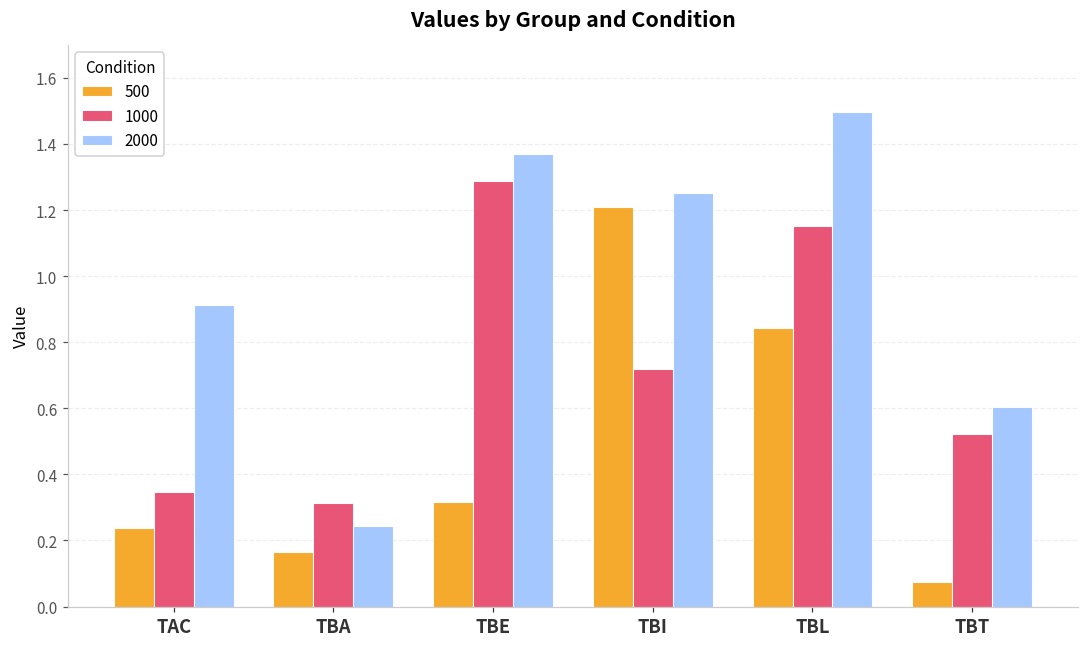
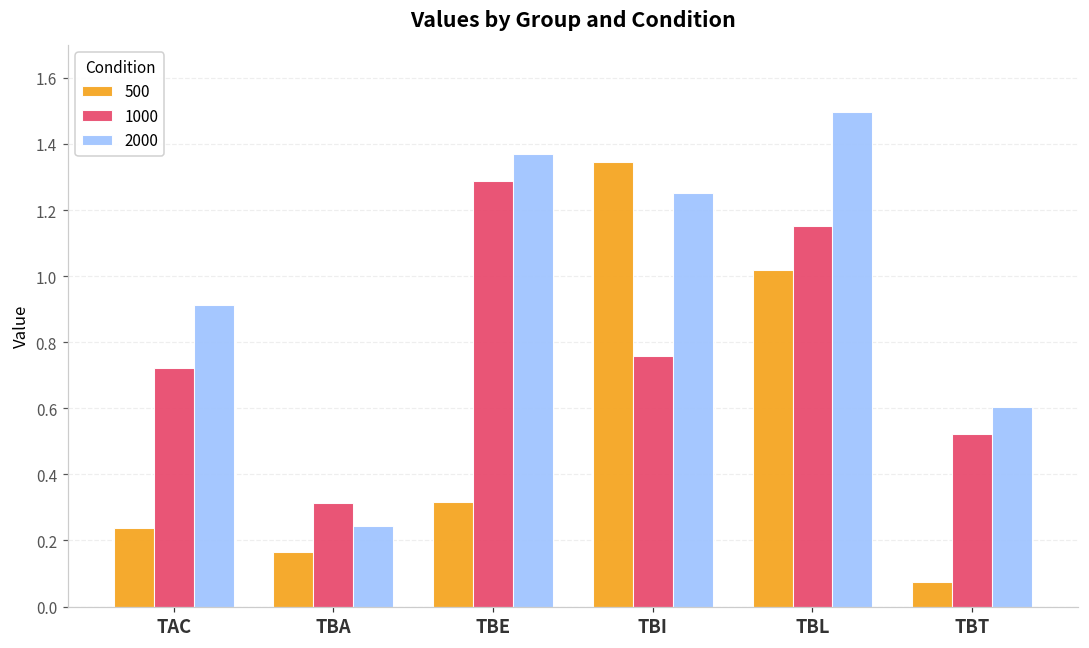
1000, TAC: 0.35 -> 0.72
500, TBI: 1.21 -> 1.35
1000, TBI: 0.72 -> 0.76
500, TBL: 0.84 -> 1.02
